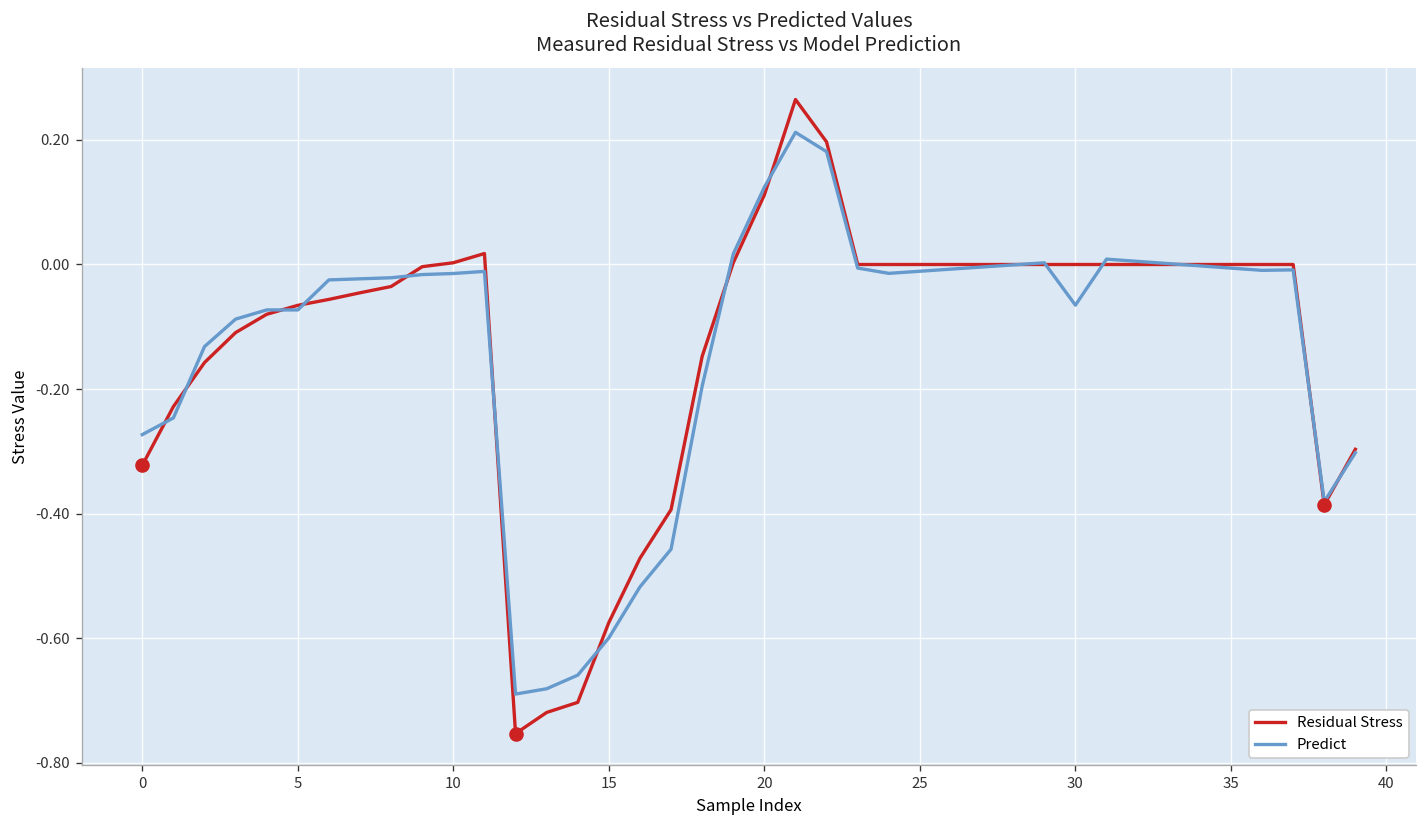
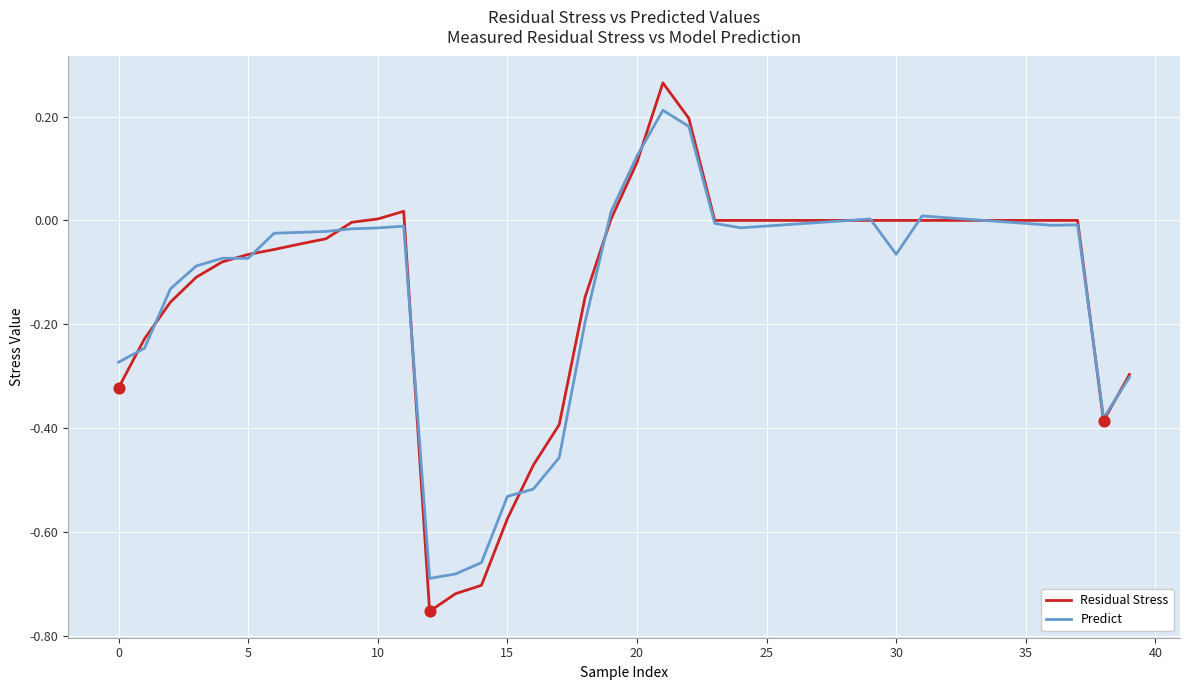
Predict, 15: -0.60 -> -0.53
